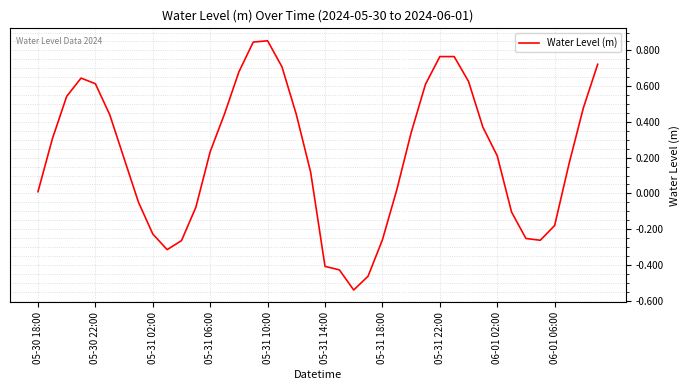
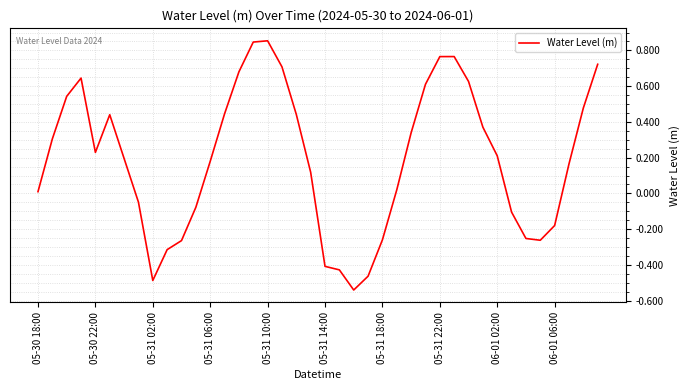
05-30 22:00: 0.61 -> 0.23
05-31 02:00: -0.23 -> -0.49
05-31 06:00: 0.23 -> 0.18
